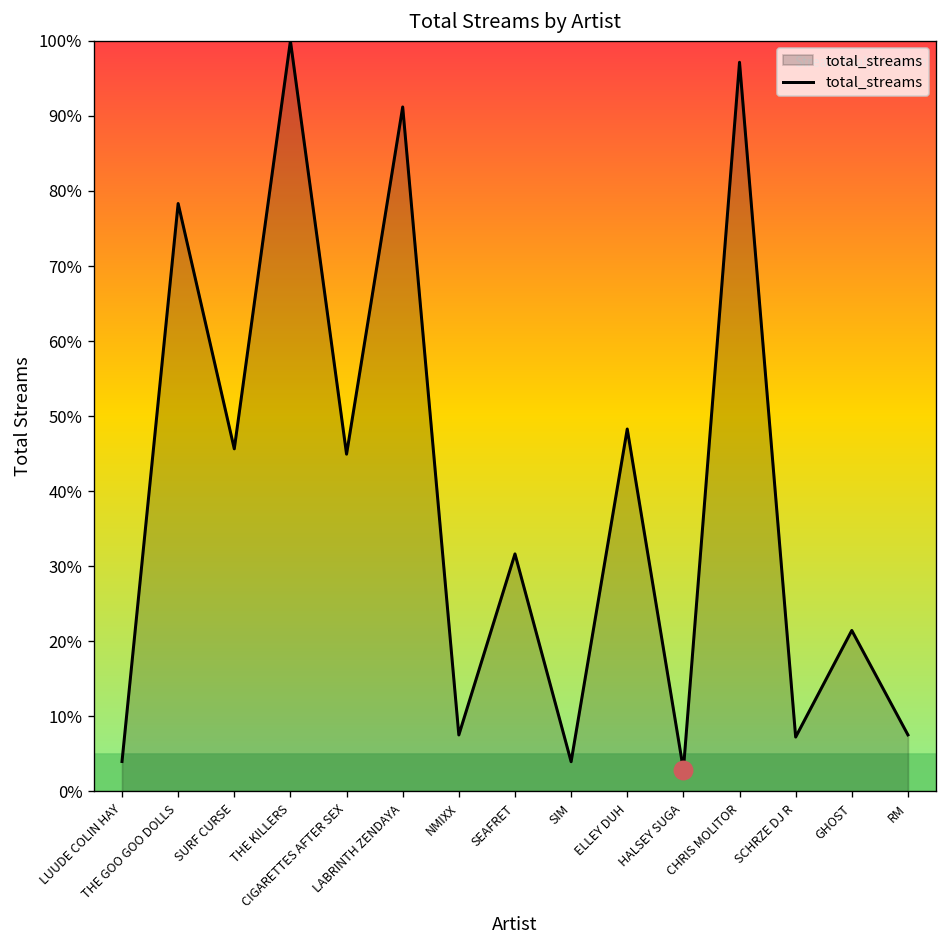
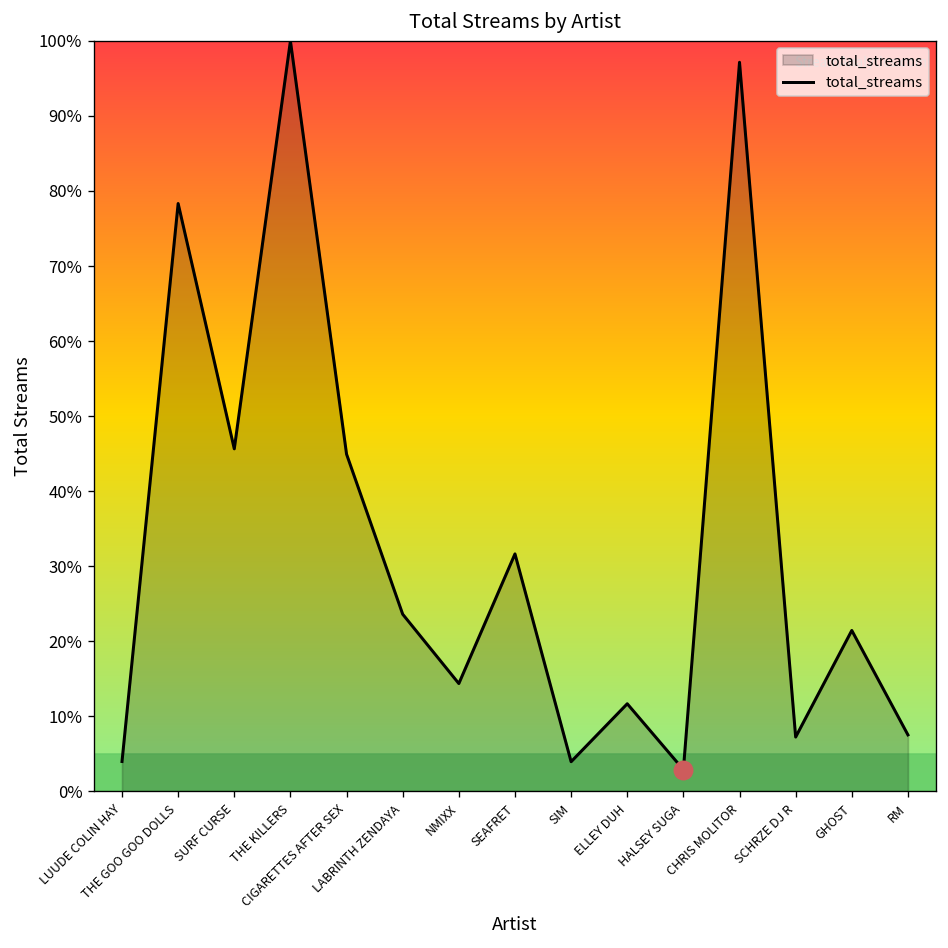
total_streams, LABRINTH ZENDAYA: 91% -> 24%
total_streams, NMIXX: 7% -> 14%
total_streams, ELLEY DUH: 48% -> 12%
